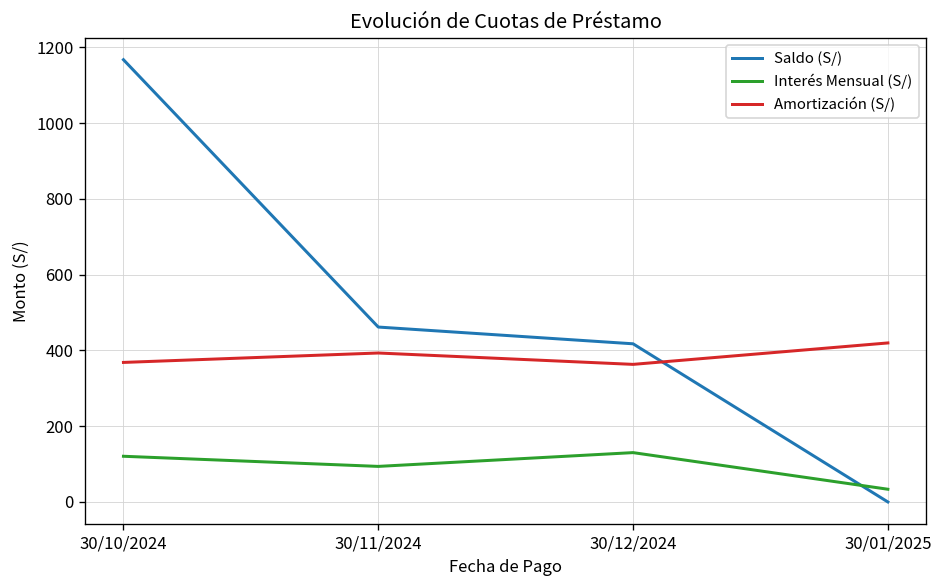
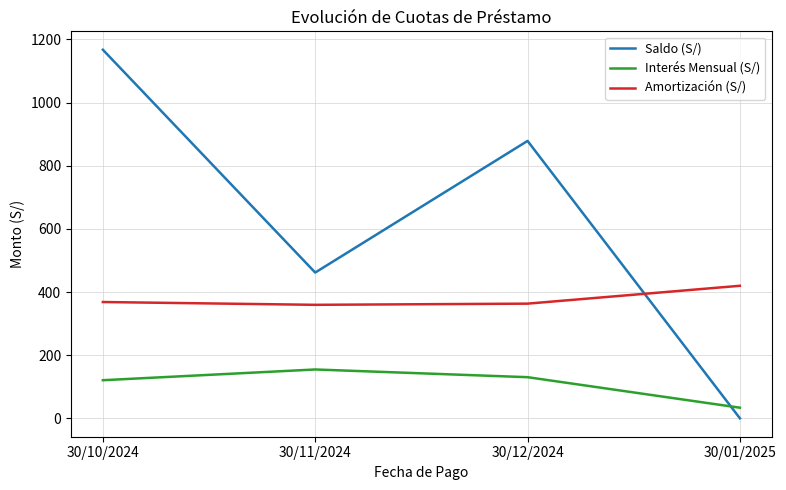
Interés Mensual (S/), 30/11/2024: 90 -> 150
Amortización (S/), 30/11/2024: 390 -> 360
Saldo (S/), 30/12/2024: 420 -> 880
